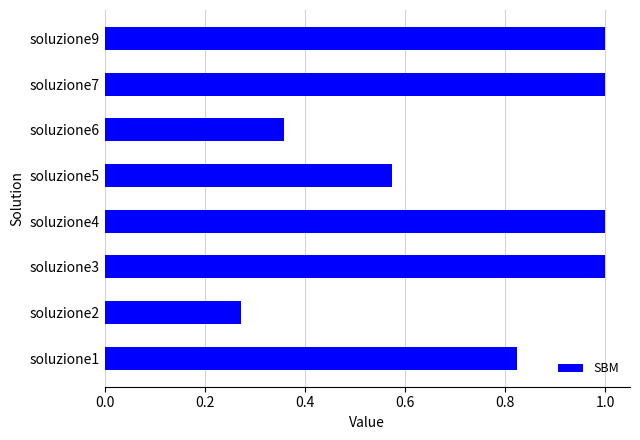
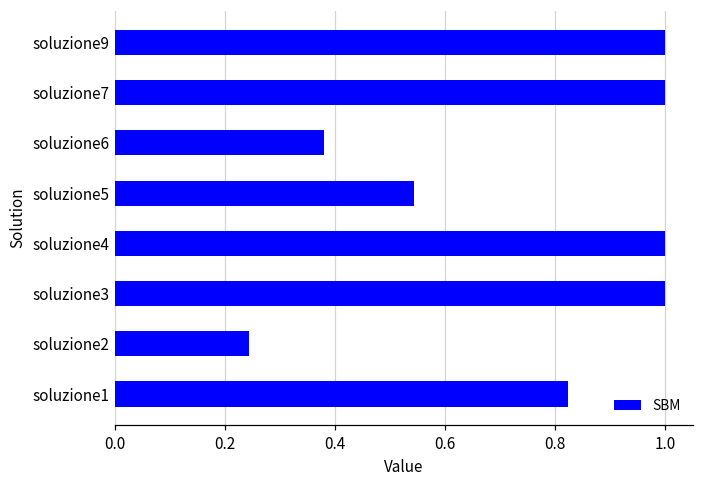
soluzione6: 0.36 -> 0.38
soluzione5: 0.57 -> 0.54
soluzione2: 0.27 -> 0.24
